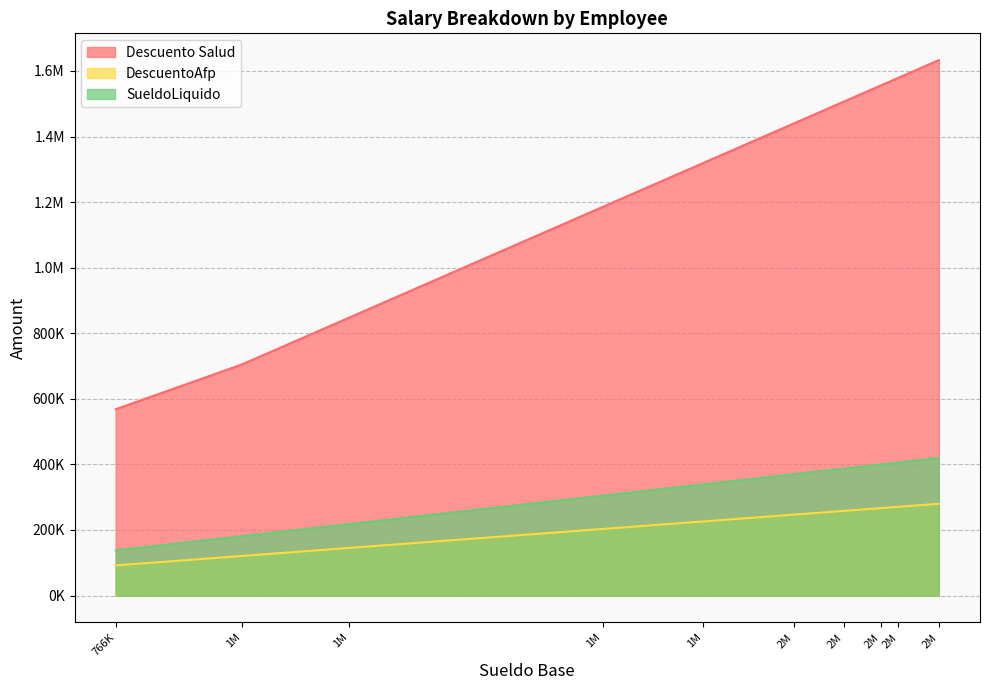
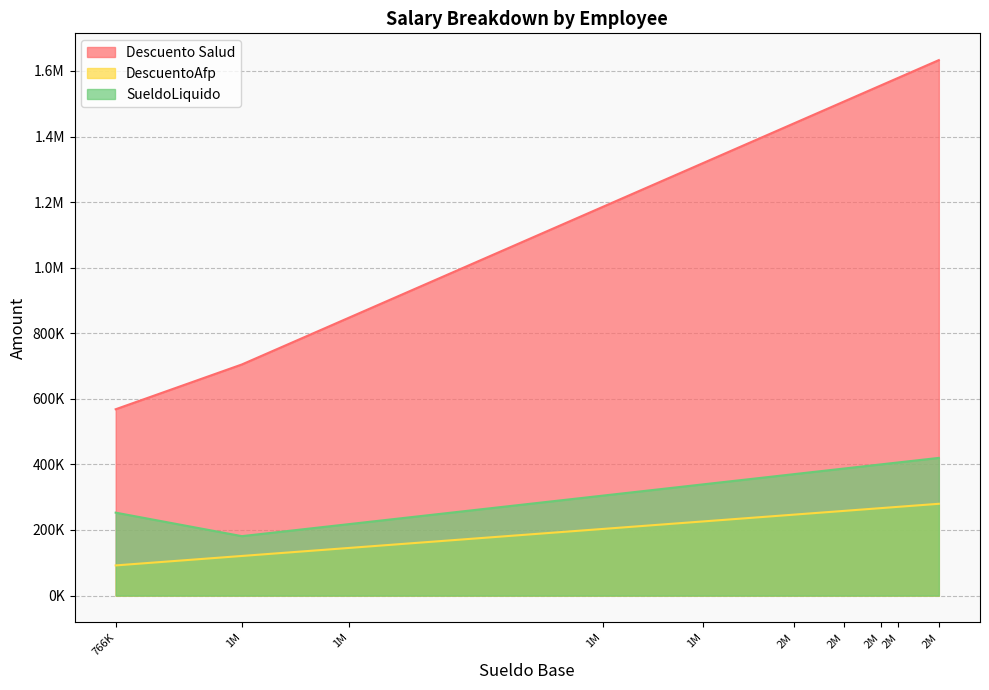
SueldoLiquido, 766K: 140000 -> 250000
